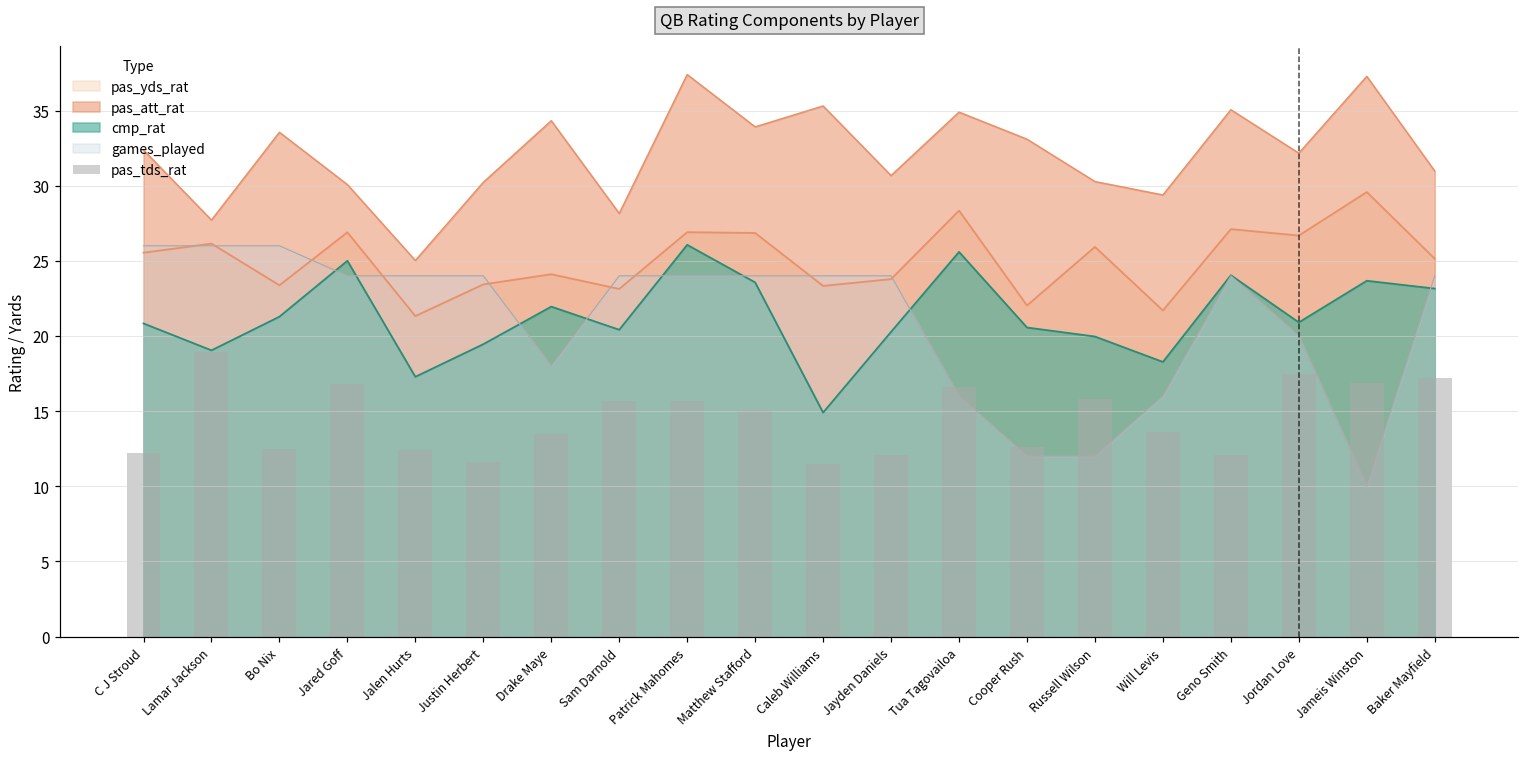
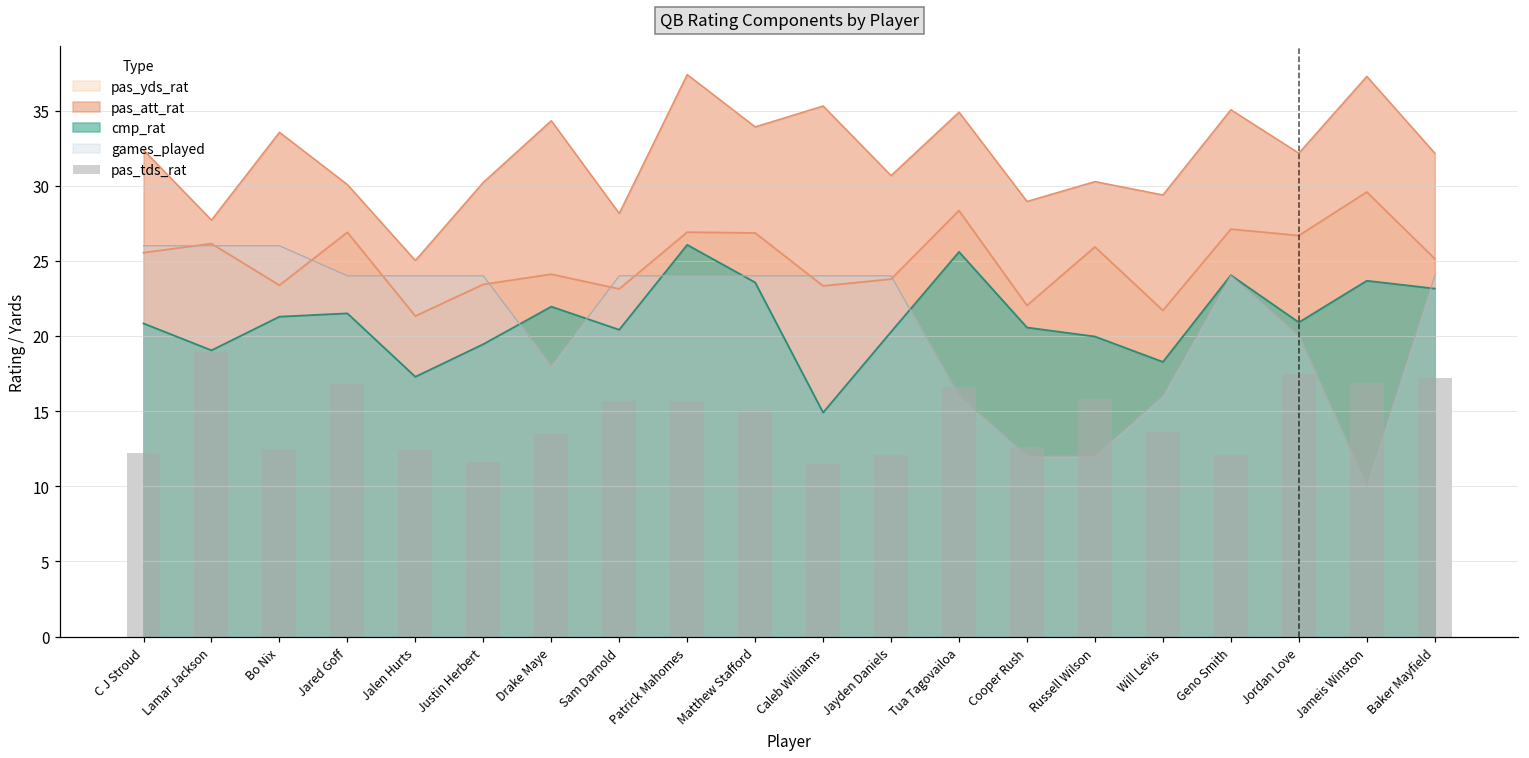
cmp_rat, Jared Goff: 25.0 -> 21.5
pas_att_rat, Cooper Rush: 33.1 -> 29.0
pas_att_rat, Baker Mayfield: 31.0 -> 32.2
